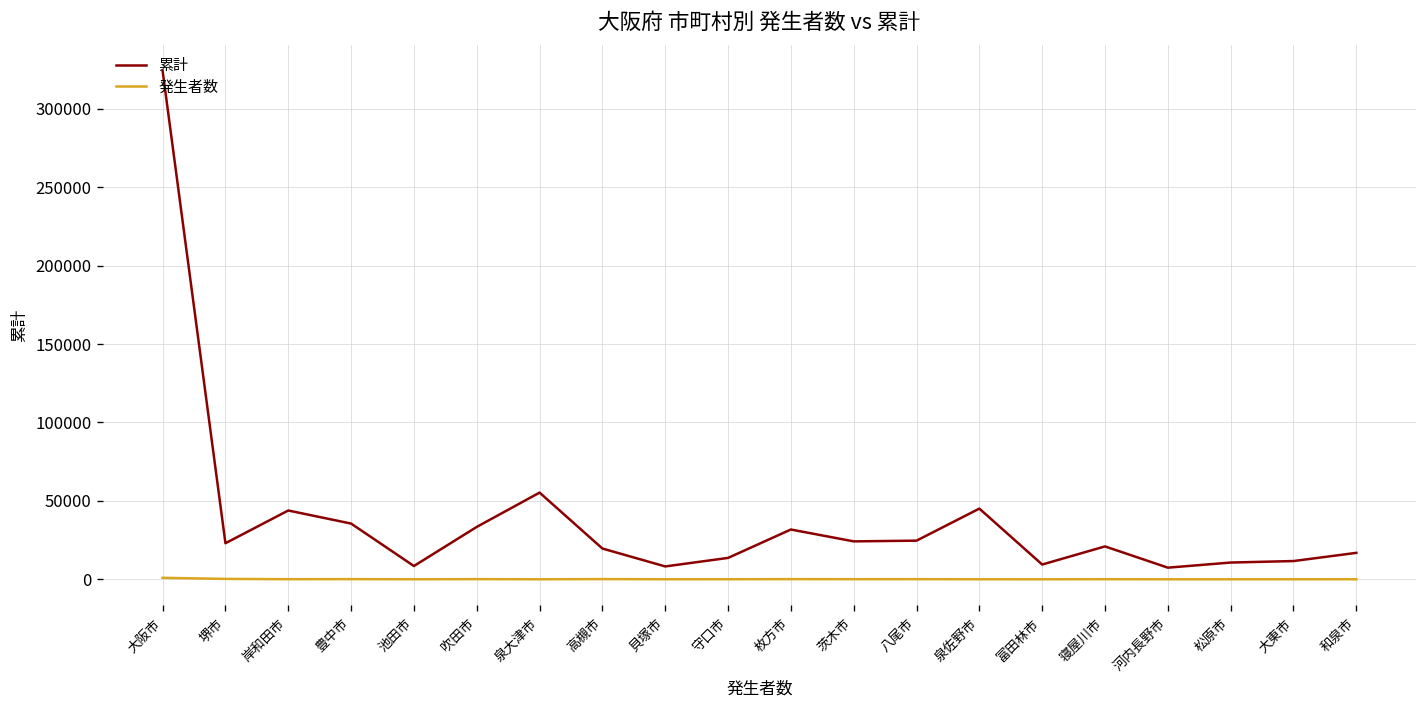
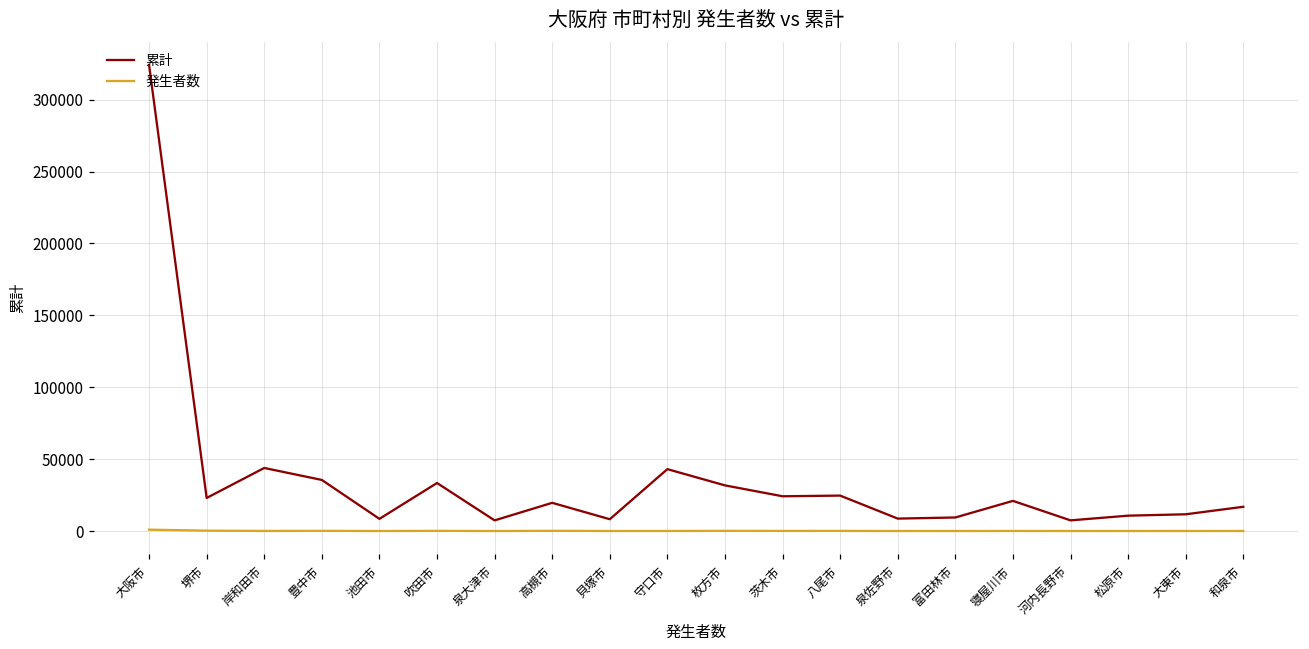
累計, 泉大津市: 55000 -> 7000
累計, 守口市: 14000 -> 43000
累計, 泉佐野市: 45000 -> 9000
